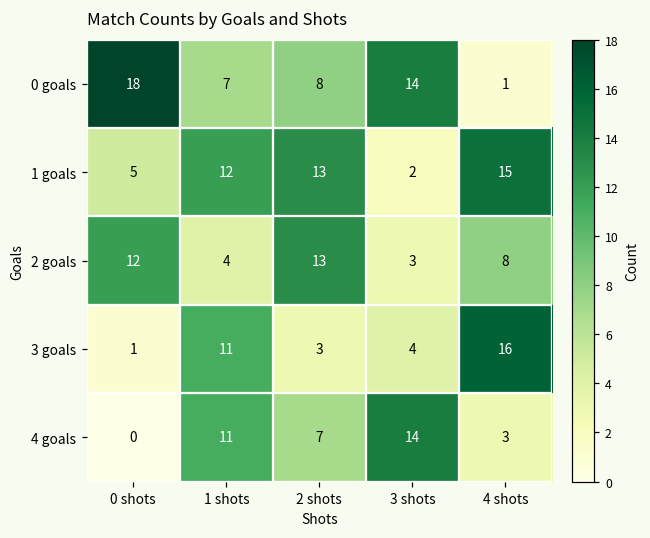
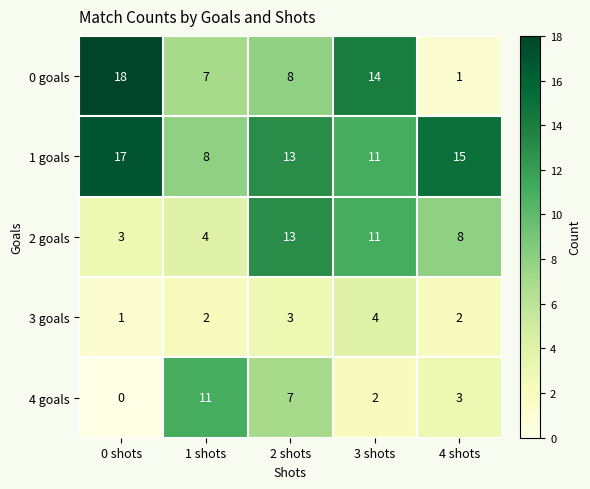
1 goals, 0 shots: 5 -> 17
1 goals, 1 shots: 12 -> 8
1 goals, 3 shots: 2 -> 11
2 goals, 0 shots: 12 -> 3
2 goals, 3 shots: 3 -> 11
3 goals, 1 shots: 11 -> 2
3 goals, 4 shots: 16 -> 2
4 goals, 3 shots: 14 -> 2
